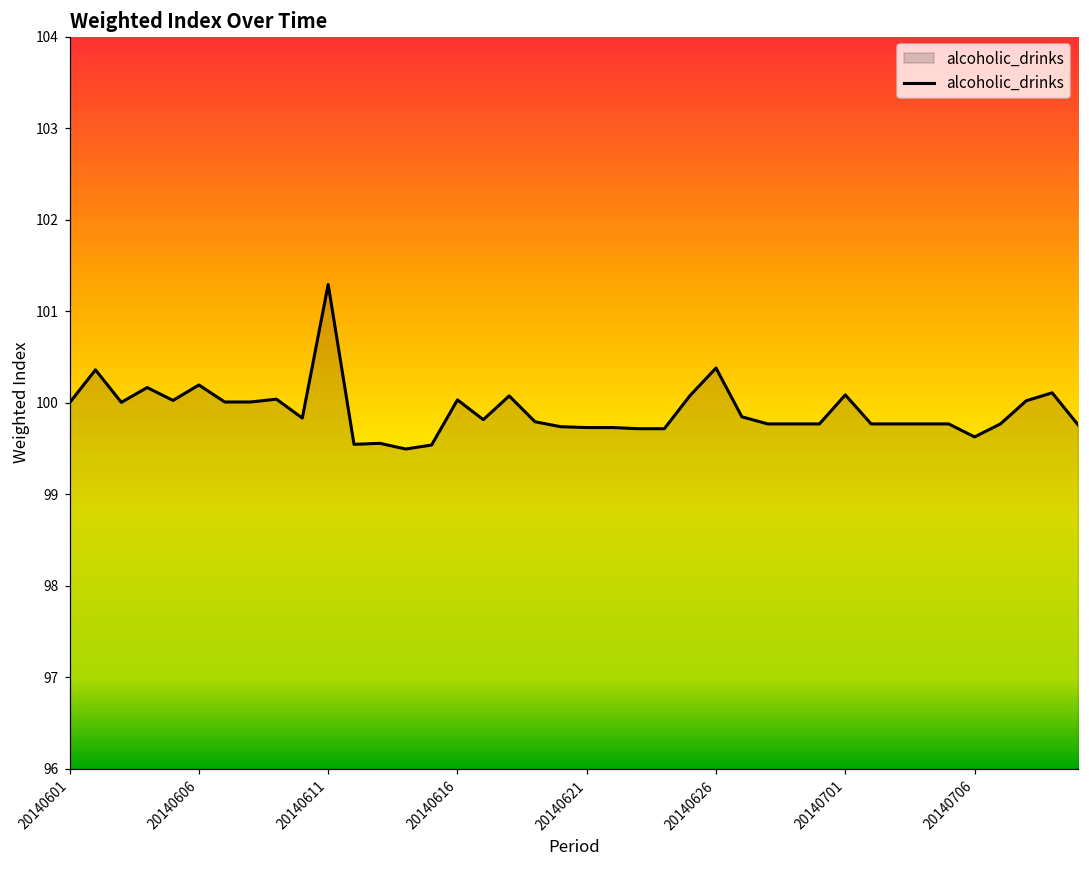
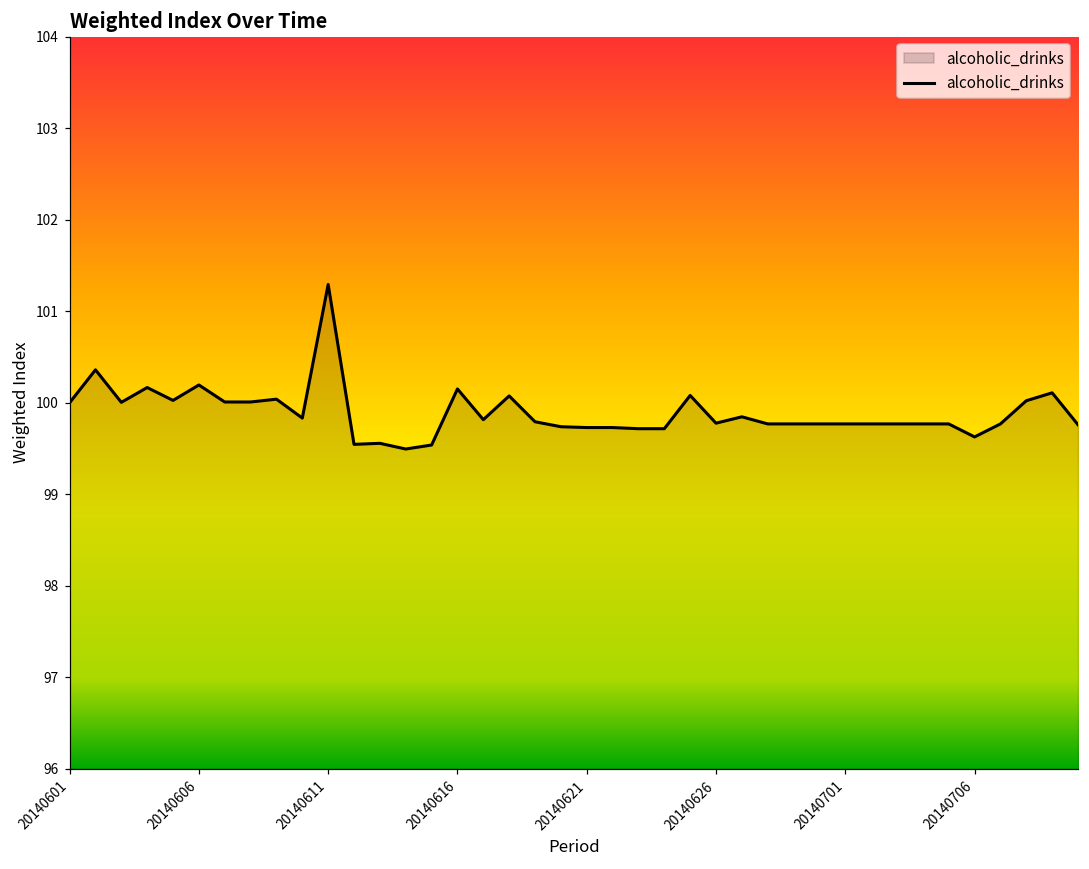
20140616: 100.0 -> 100.2
20140626: 100.4 -> 99.8
20140701: 100.1 -> 99.8
